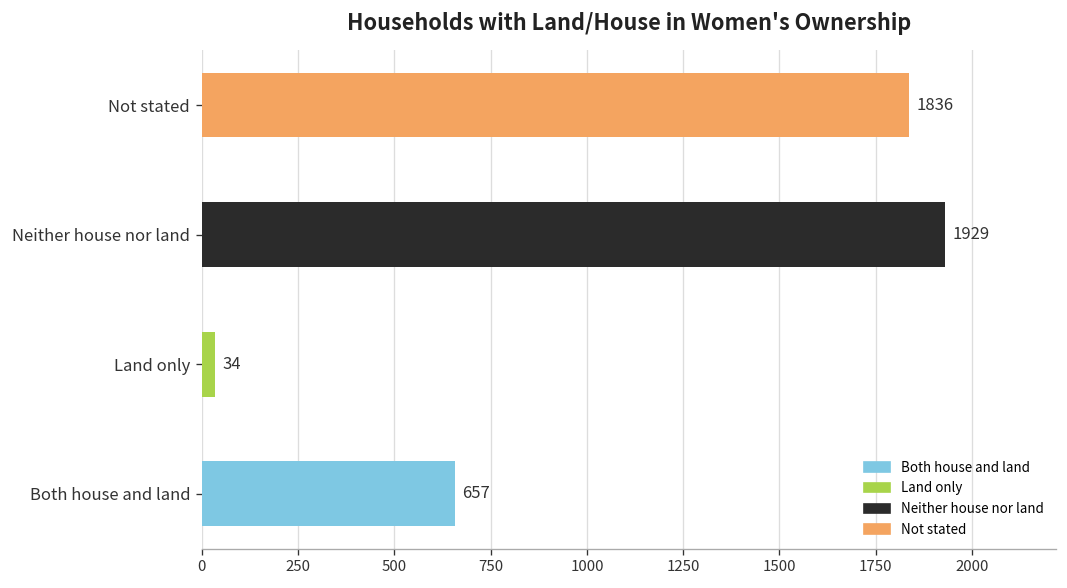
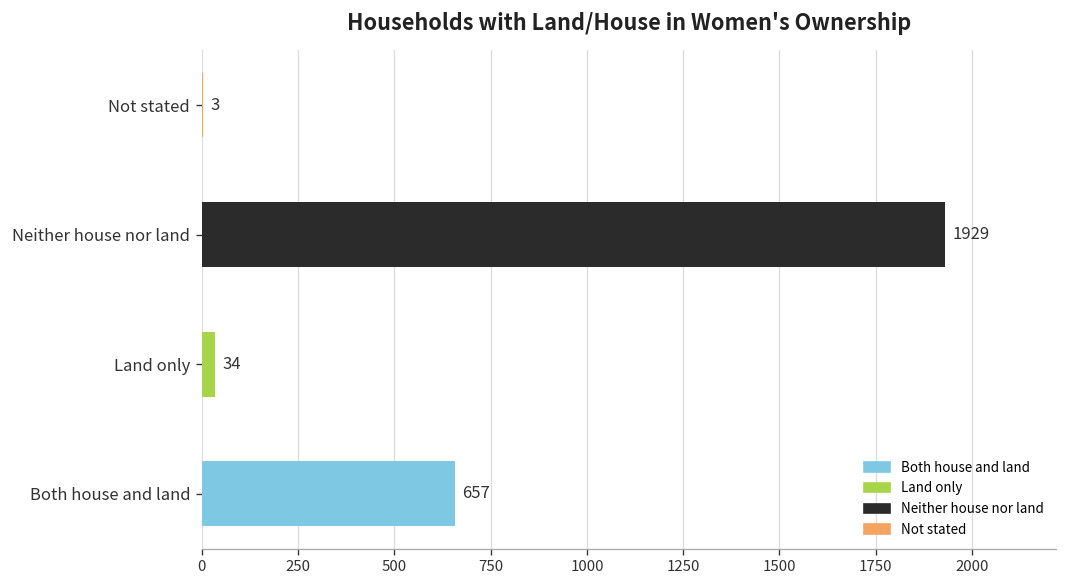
Not stated: 1836 -> 3
